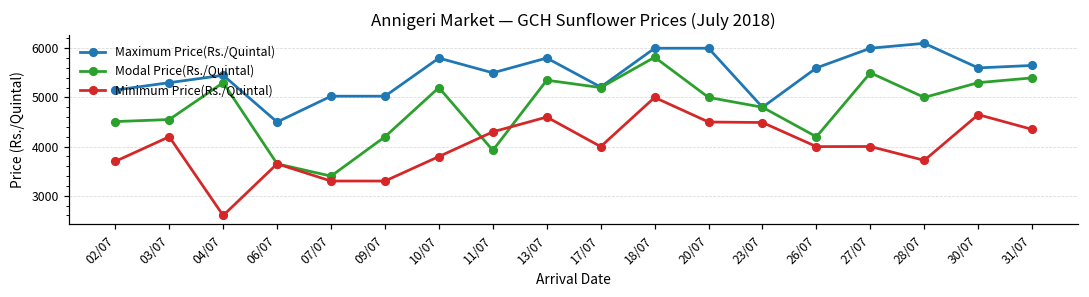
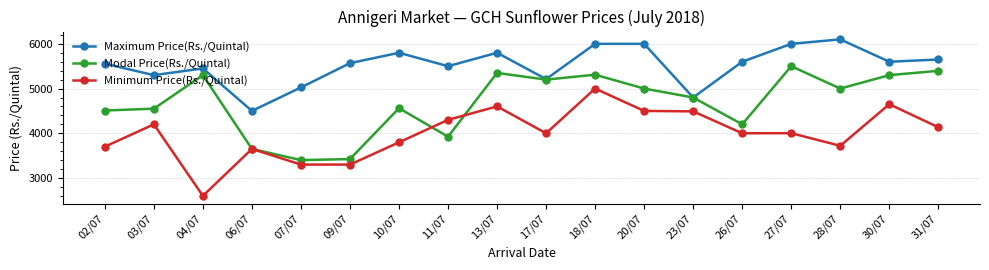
Maximum Price(Rs./Quintal), 02/07: 5200 -> 5600
Maximum Price(Rs./Quintal), 09/07: 5000 -> 5600
Modal Price(Rs./Quintal), 09/07: 4200 -> 3400
Modal Price(Rs./Quintal), 10/07: 5200 -> 4600
Modal Price(Rs./Quintal), 18/07: 5800 -> 5300
Minimum Price(Rs./Quintal), 31/07: 4400 -> 4100
